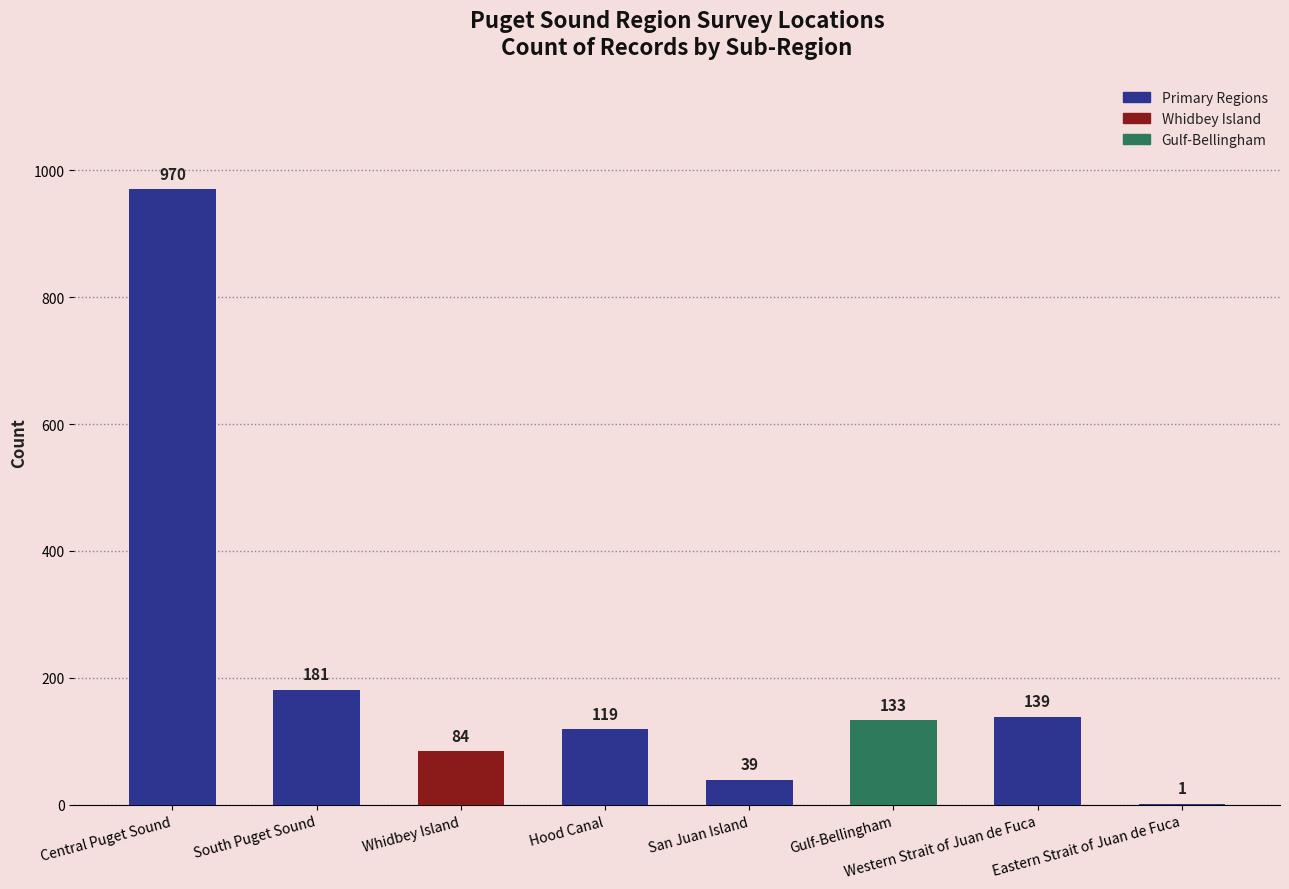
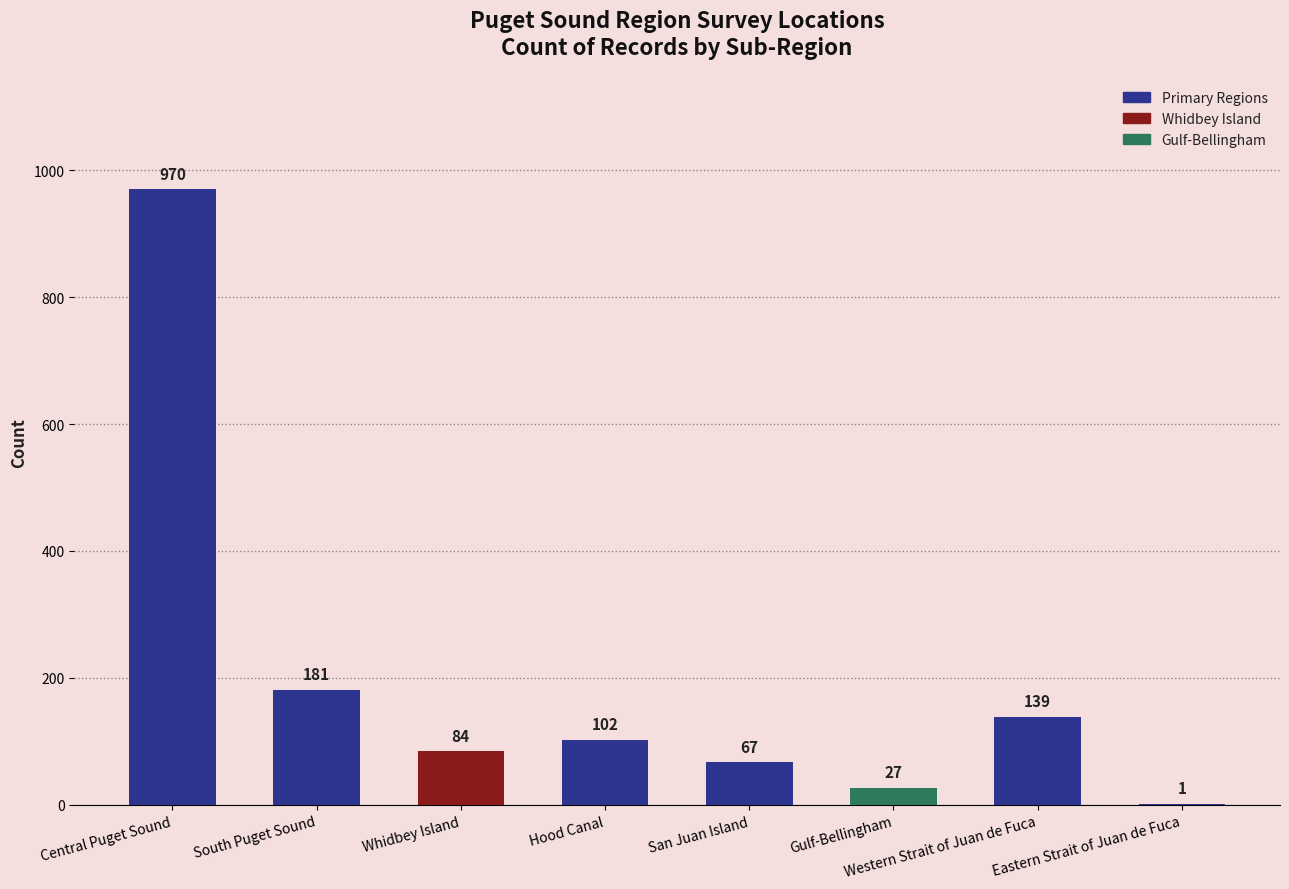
Hood Canal: 119 -> 102
San Juan Island: 39 -> 67
Gulf-Bellingham: 133 -> 27
